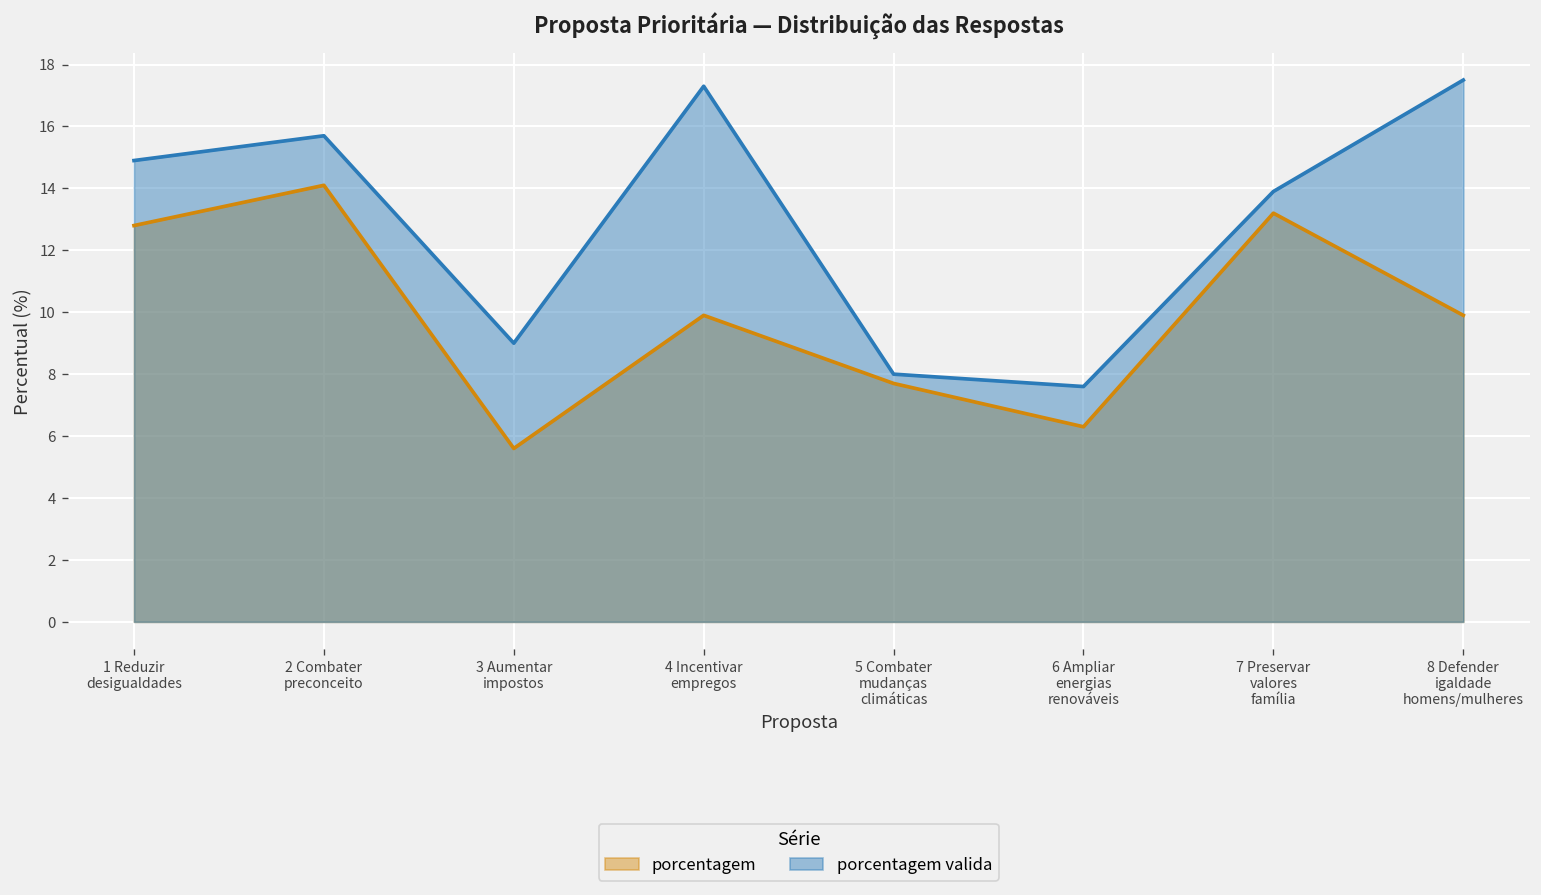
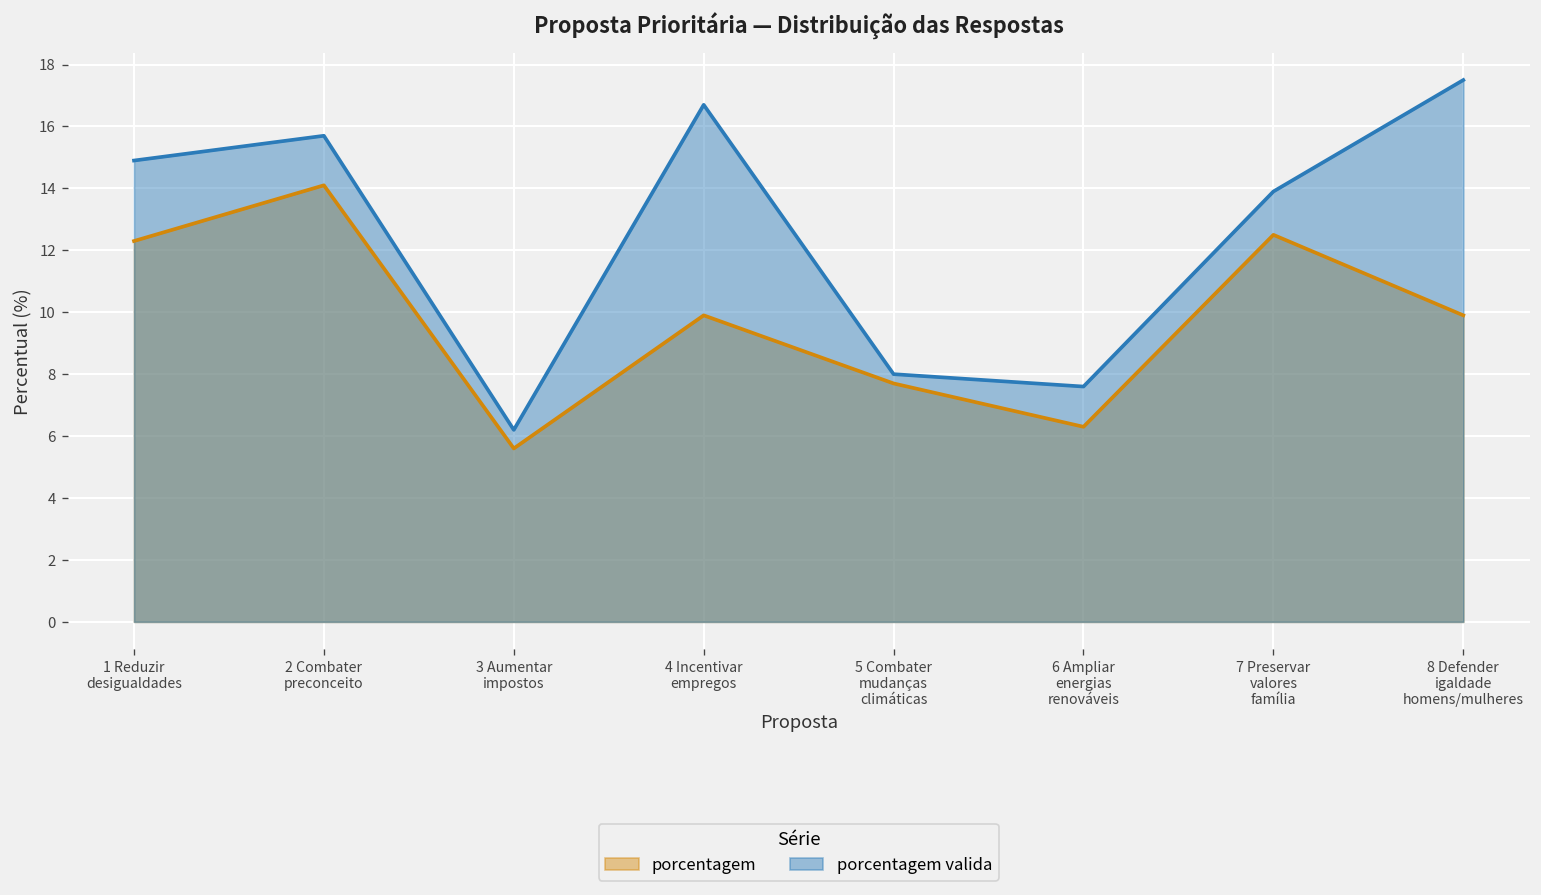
porcentagem, 1 Reduzir desigualdades: 12.8 -> 12.3
porcentagem valida, 3 Aumentar impostos: 9.0 -> 6.2
porcentagem valida, 4 Incentivar empregos: 17.3 -> 16.7
porcentagem, 7 Preservar valores família: 13.2 -> 12.5
